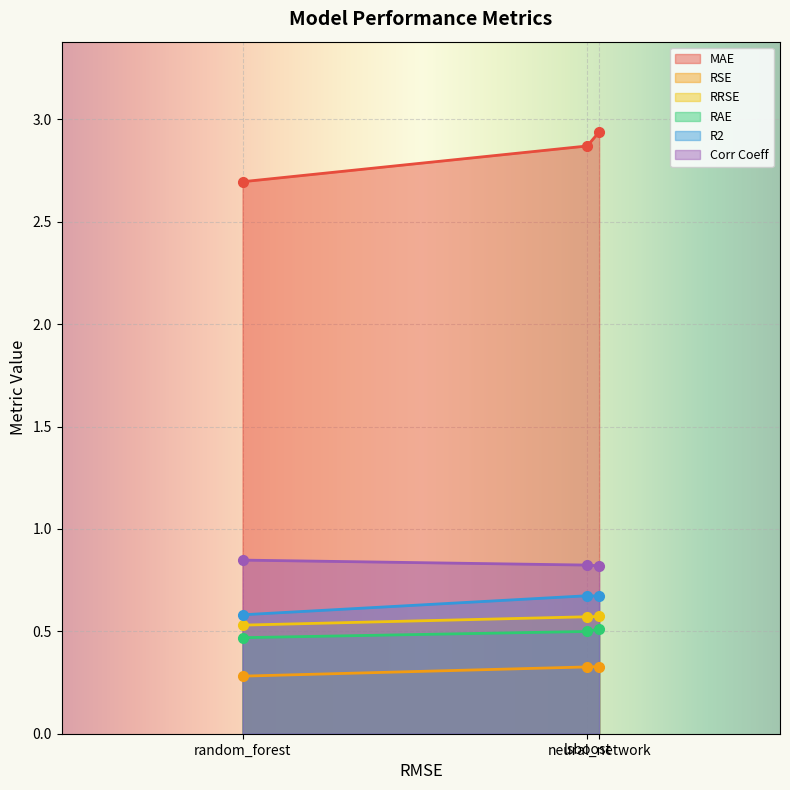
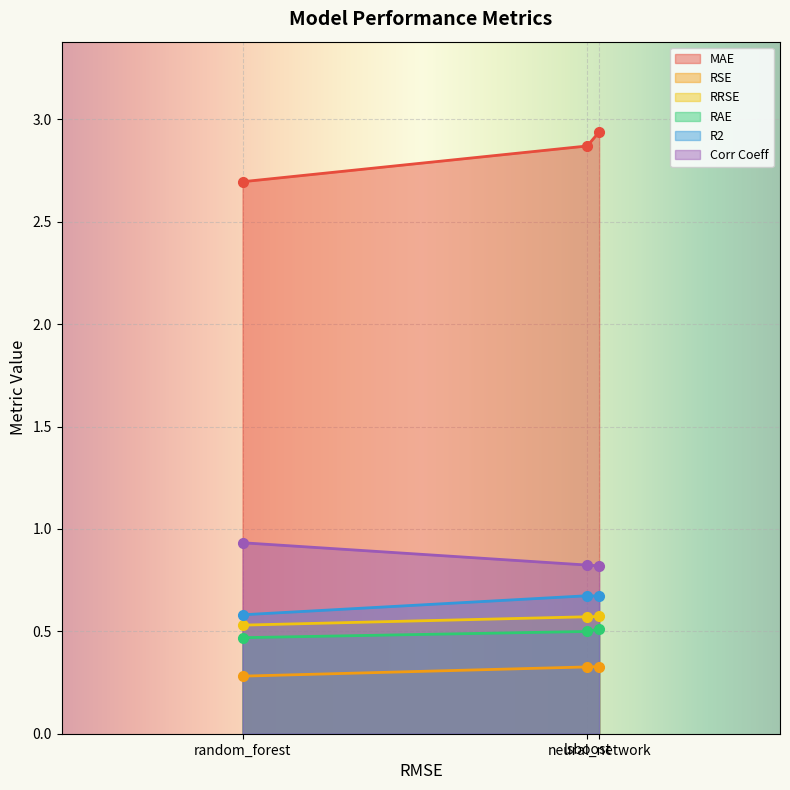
Corr Coeff, random_forest: 0.85 -> 0.93
